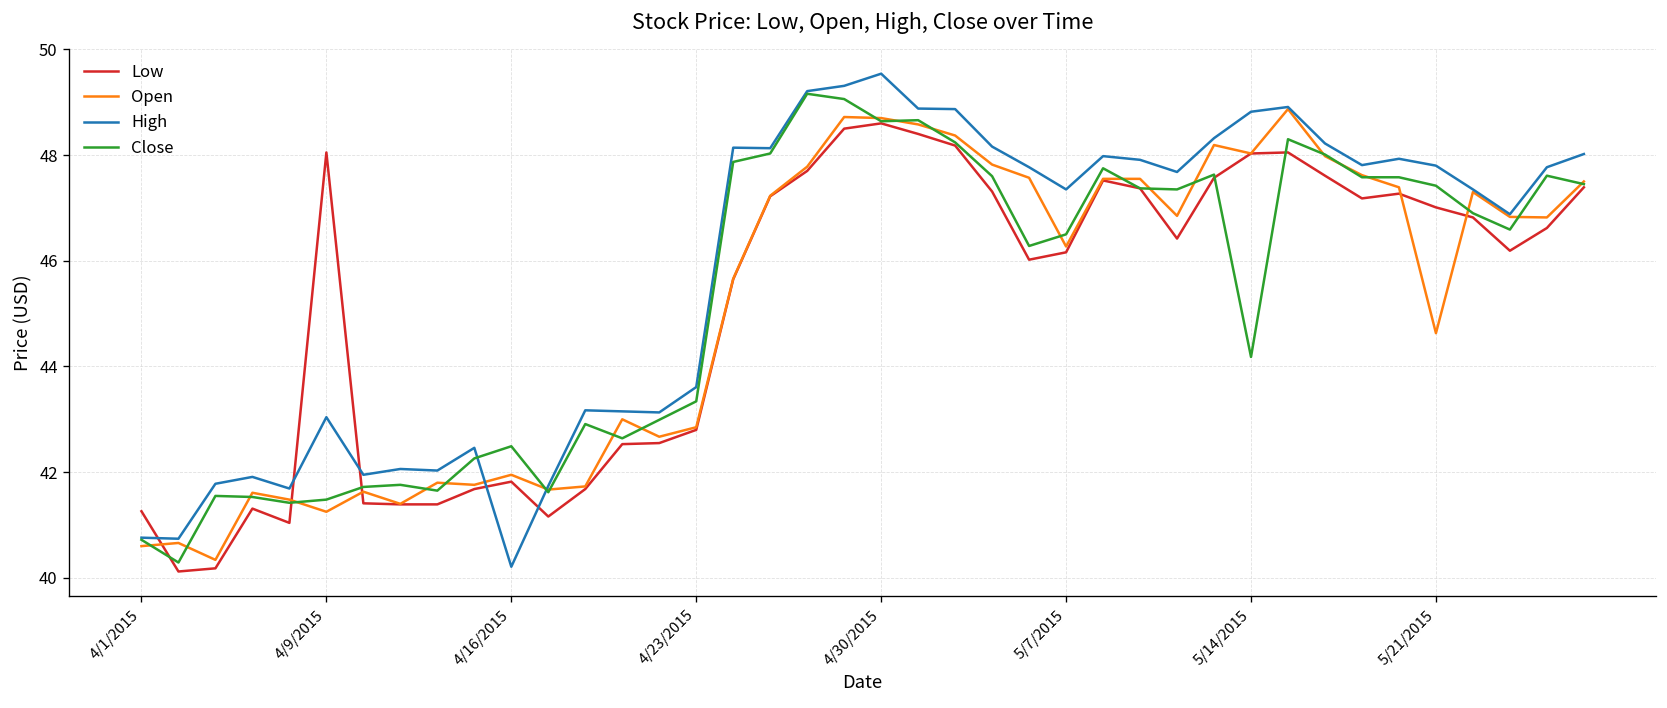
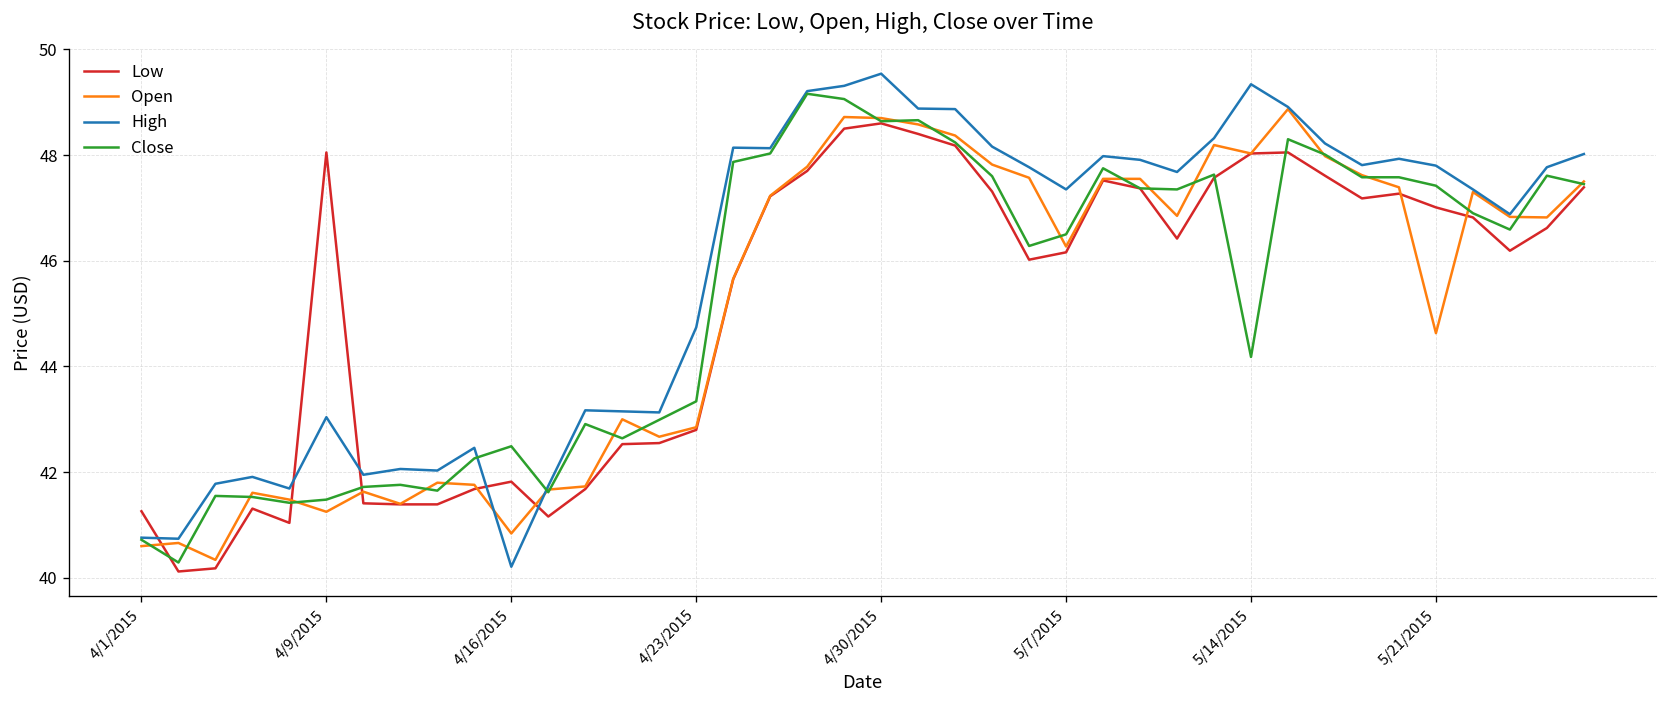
Open, 4/16/2015: 42.0 -> 40.8
High, 4/23/2015: 43.6 -> 44.7
High, 5/14/2015: 48.8 -> 49.3
